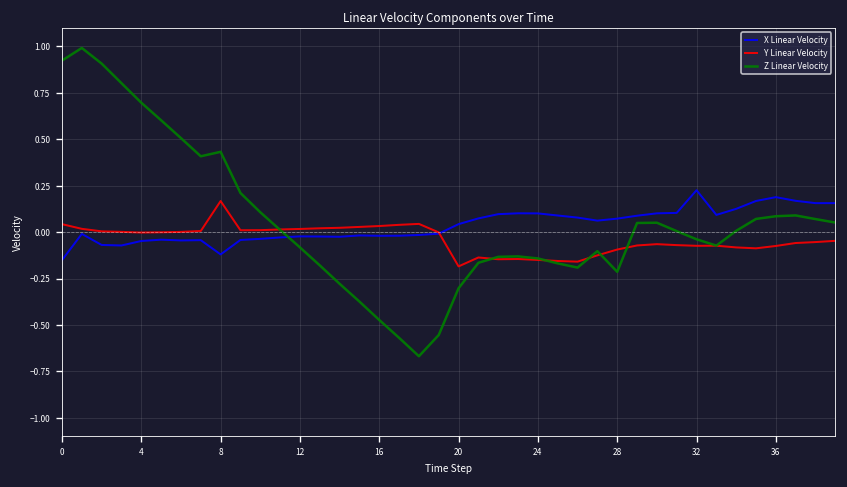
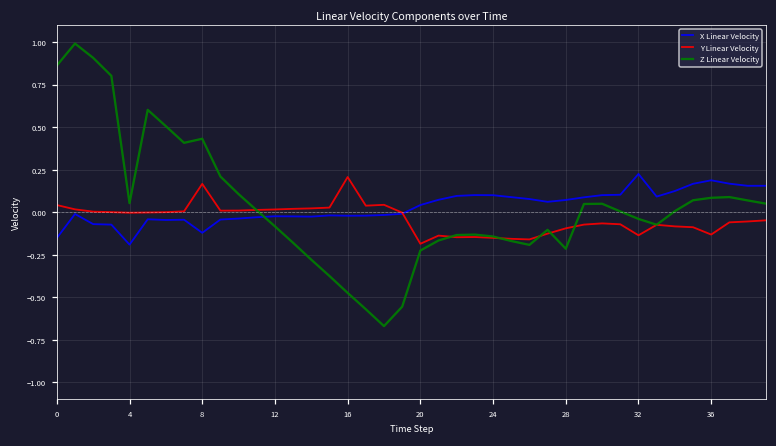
Z Linear Velocity, 0: 0.92 -> 0.86
X Linear Velocity, 4: -0.05 -> -0.19
Z Linear Velocity, 4: 0.70 -> 0.05
Y Linear Velocity, 16: 0.03 -> 0.21
Z Linear Velocity, 20: -0.30 -> -0.22
Y Linear Velocity, 32: -0.07 -> -0.13
Y Linear Velocity, 36: -0.07 -> -0.13
